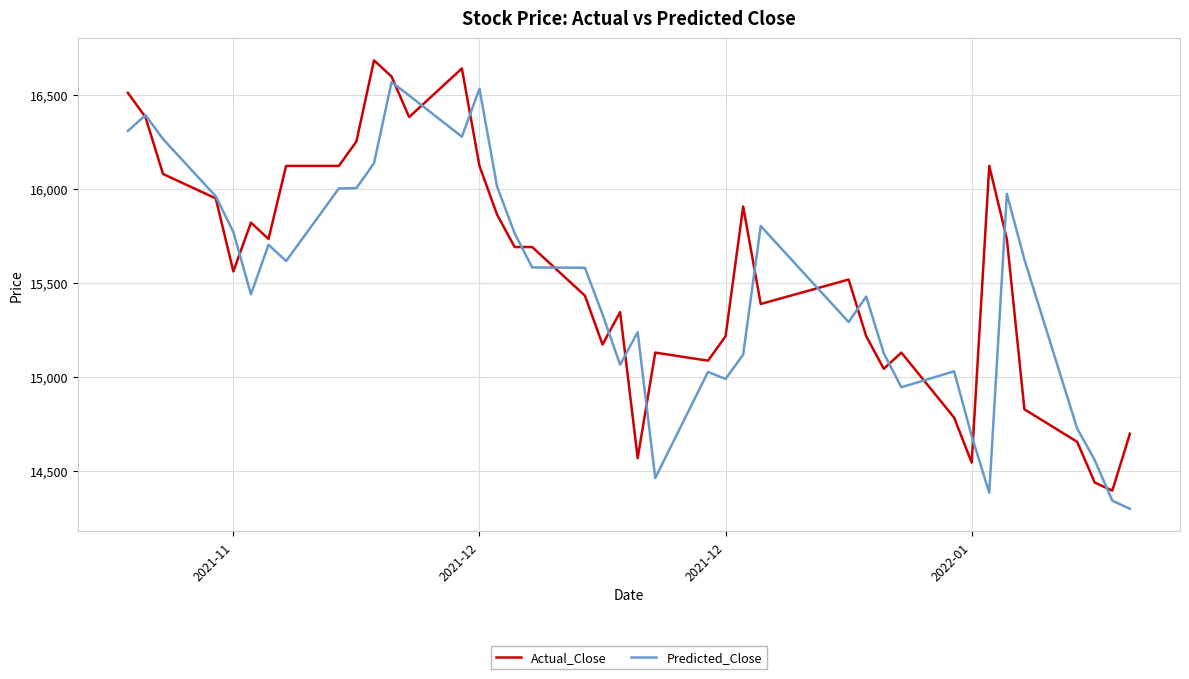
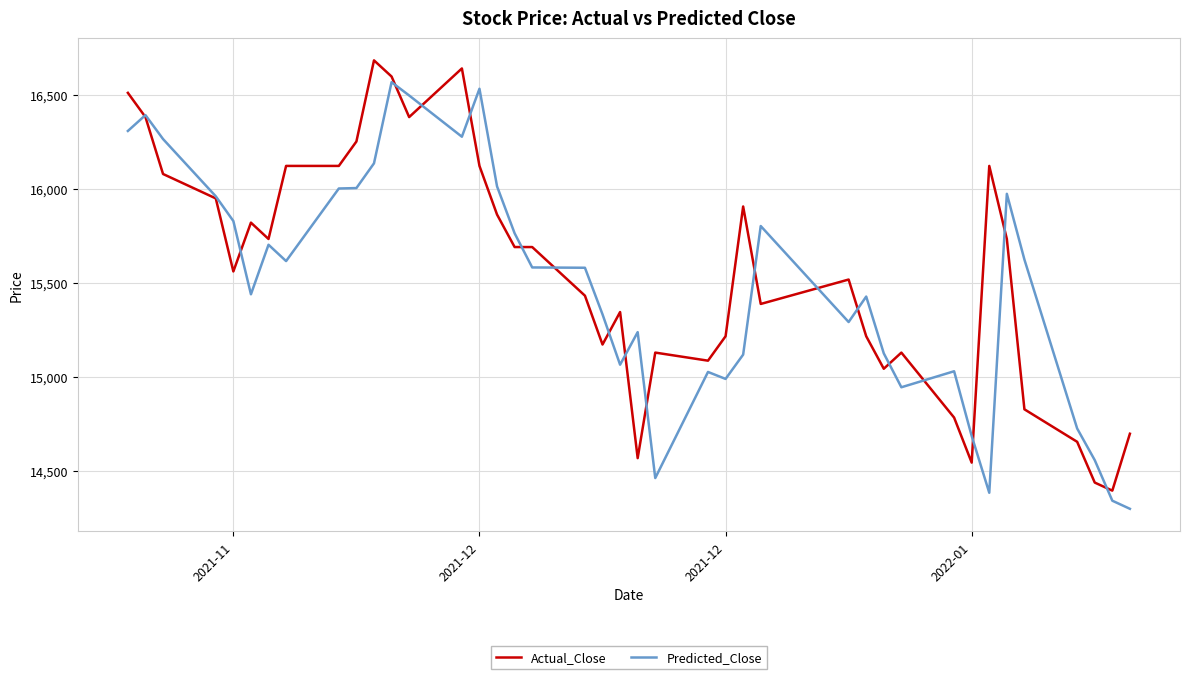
Predicted_Close, 2021-11: 15,770 -> 15,830
